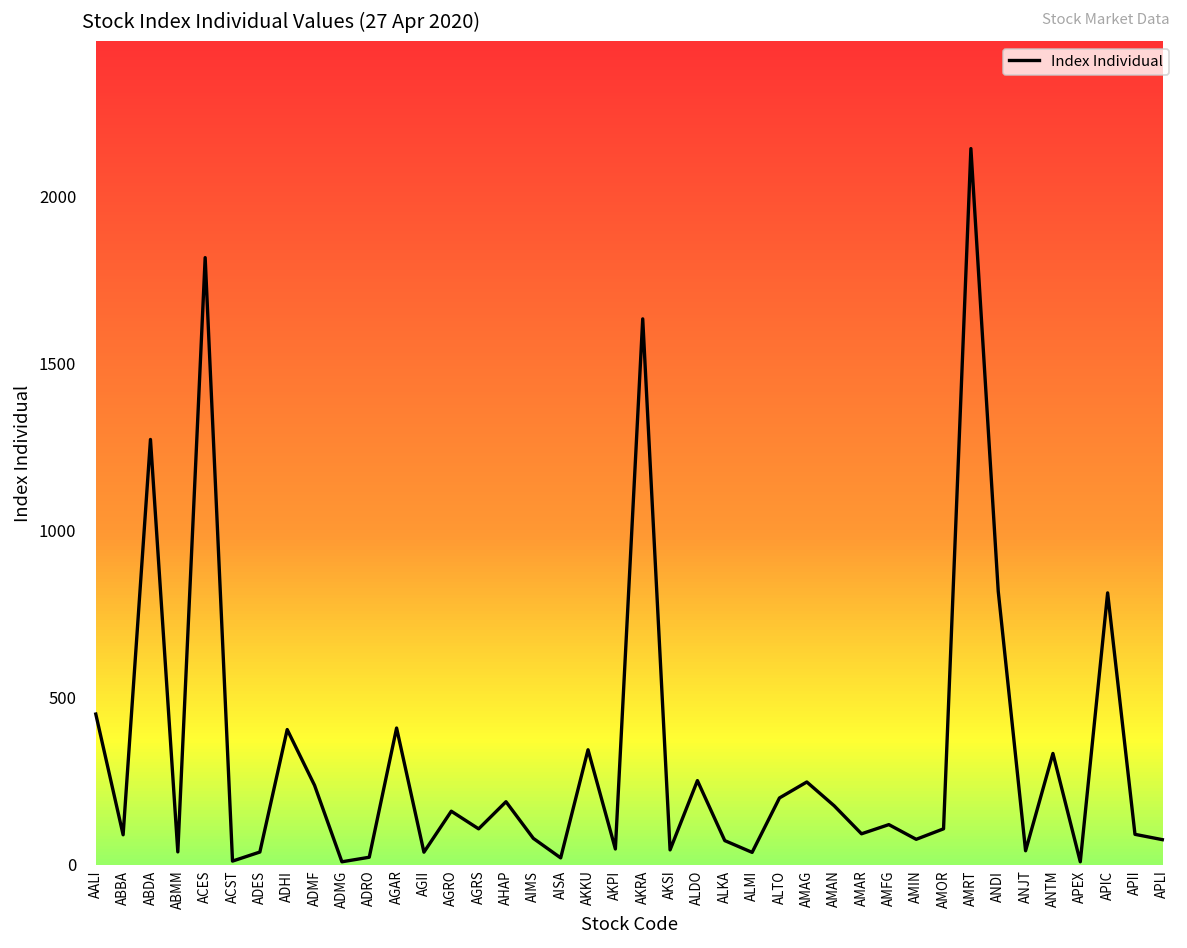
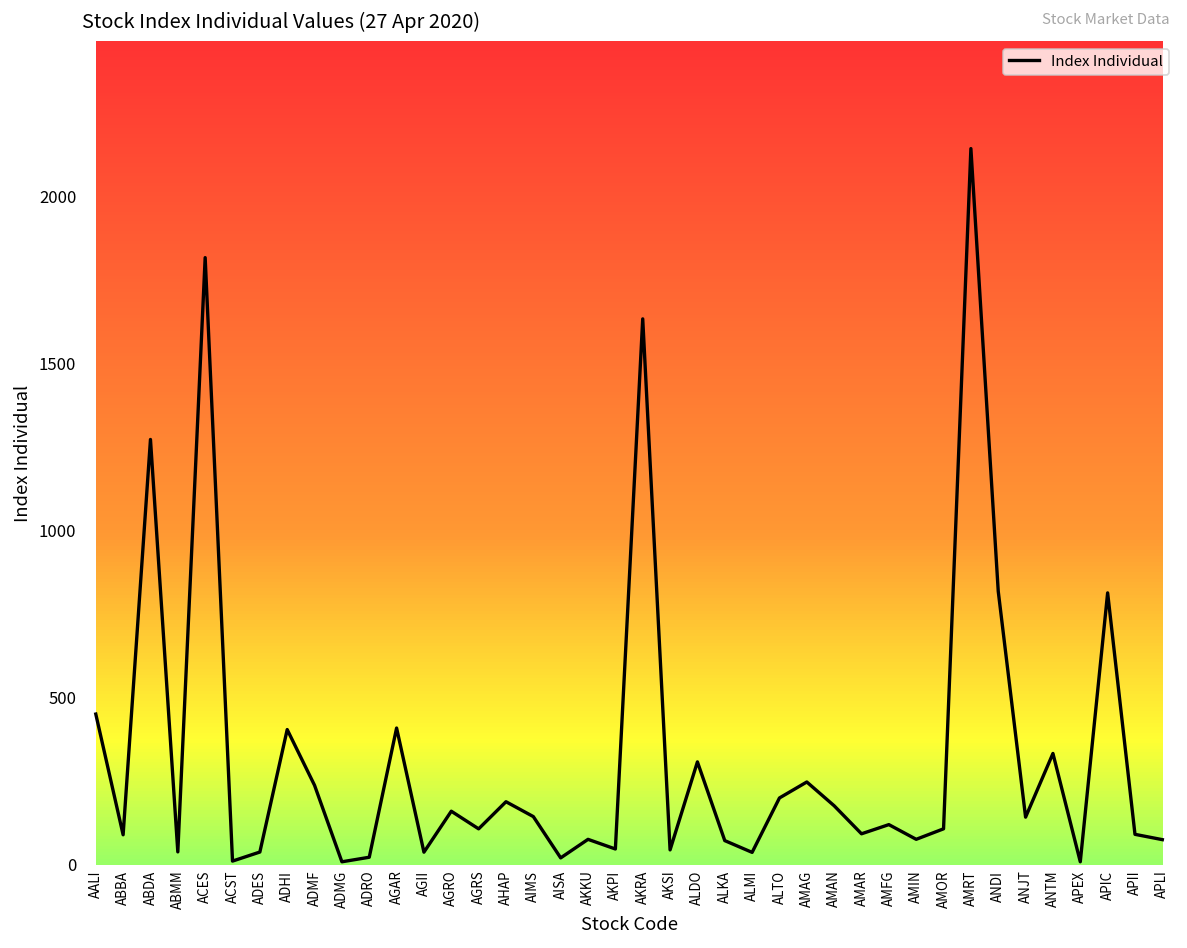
AIMS: 80 -> 140
AKKU: 340 -> 80
ALDO: 250 -> 310
ANJT: 40 -> 140
